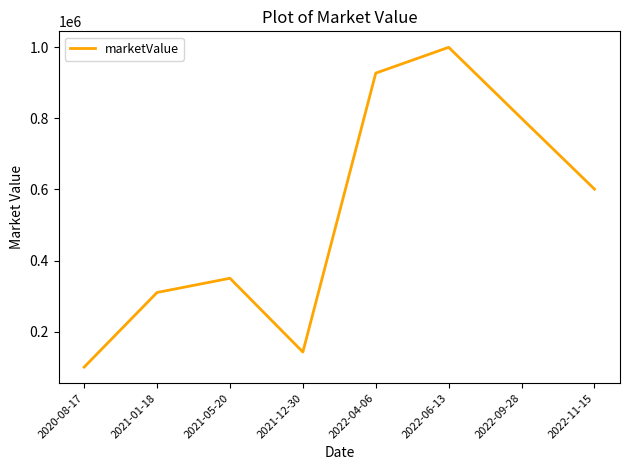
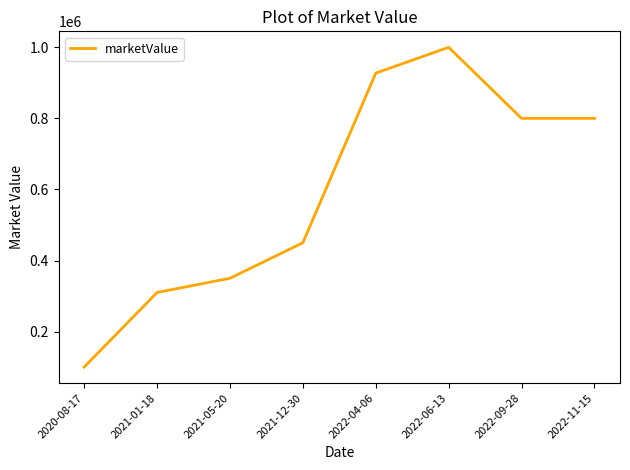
2021-12-30: 140000 -> 450000
2022-11-15: 600000 -> 800000
